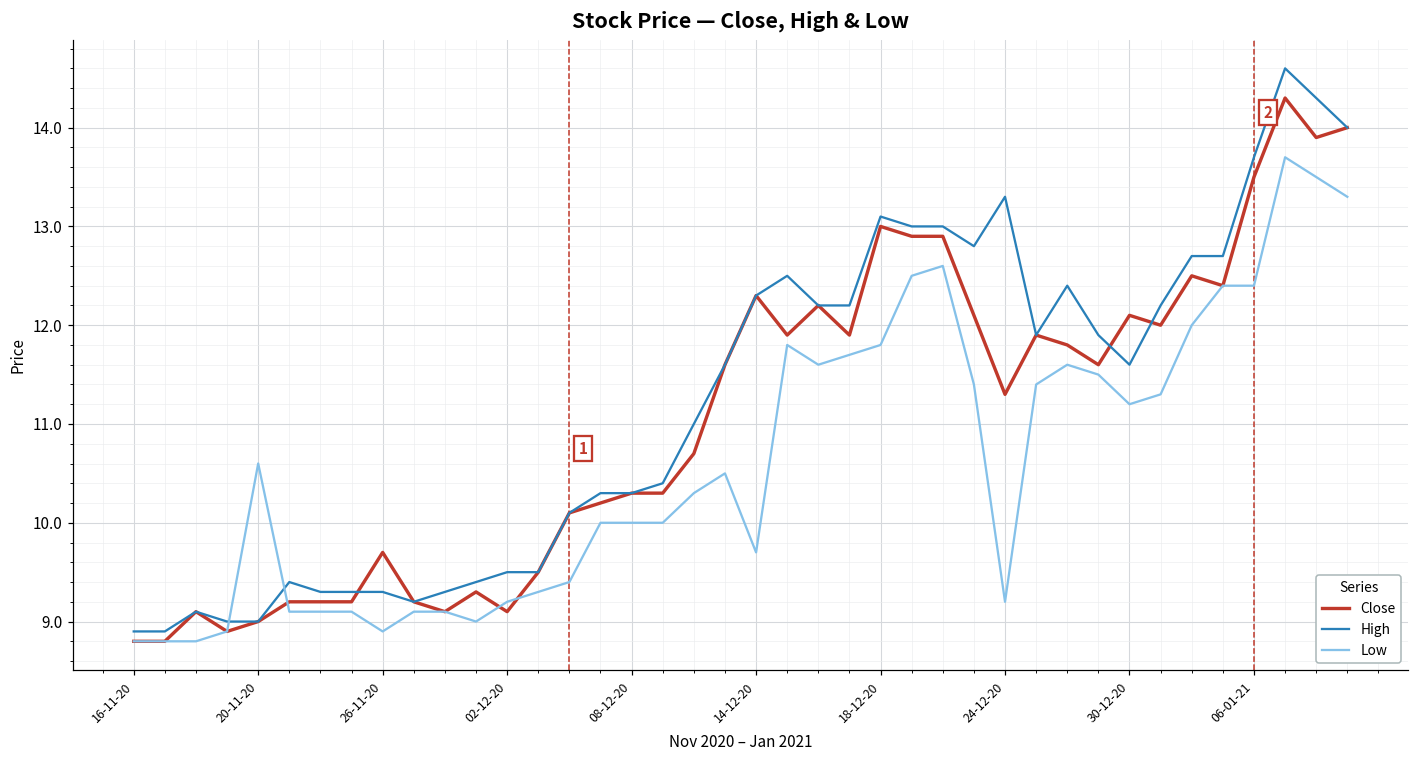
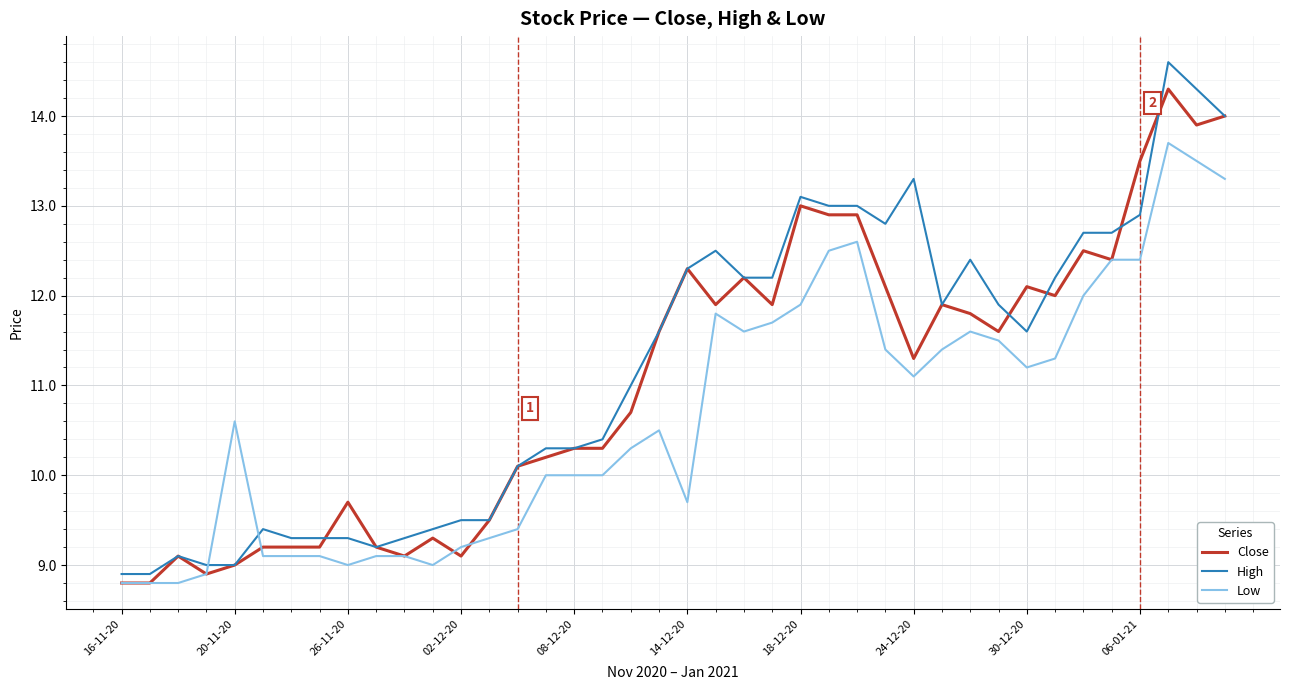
Low, 26-11-20: 8.9 -> 9.0
Low, 18-12-20: 11.8 -> 11.9
Low, 24-12-20: 9.2 -> 11.1
High, 06-01-21: 13.7 -> 12.9
